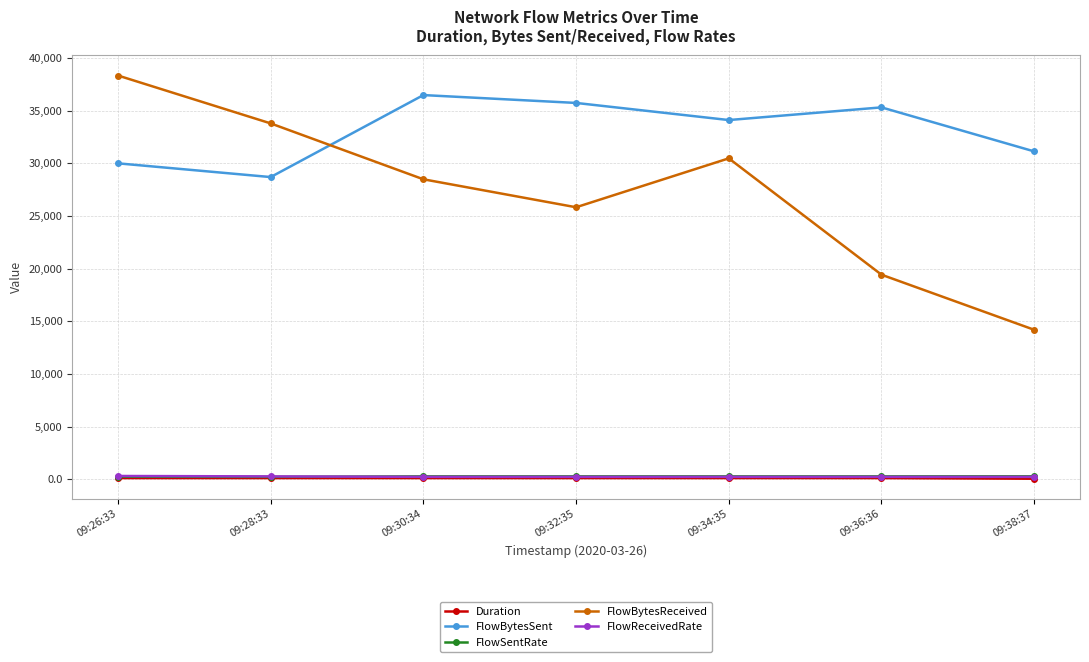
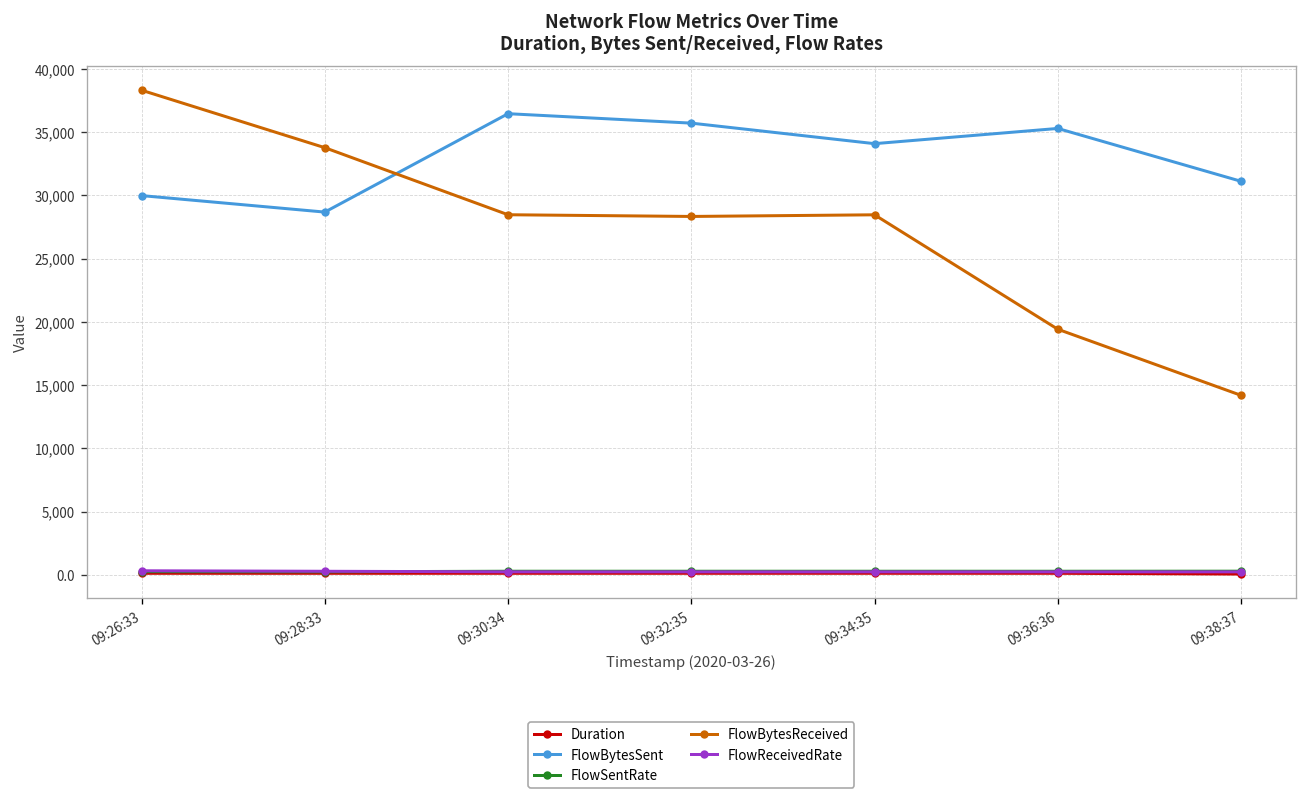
FlowBytesReceived, 09:32:35: 25,800 -> 28,300
FlowBytesReceived, 09:34:35: 30,500 -> 28,500
